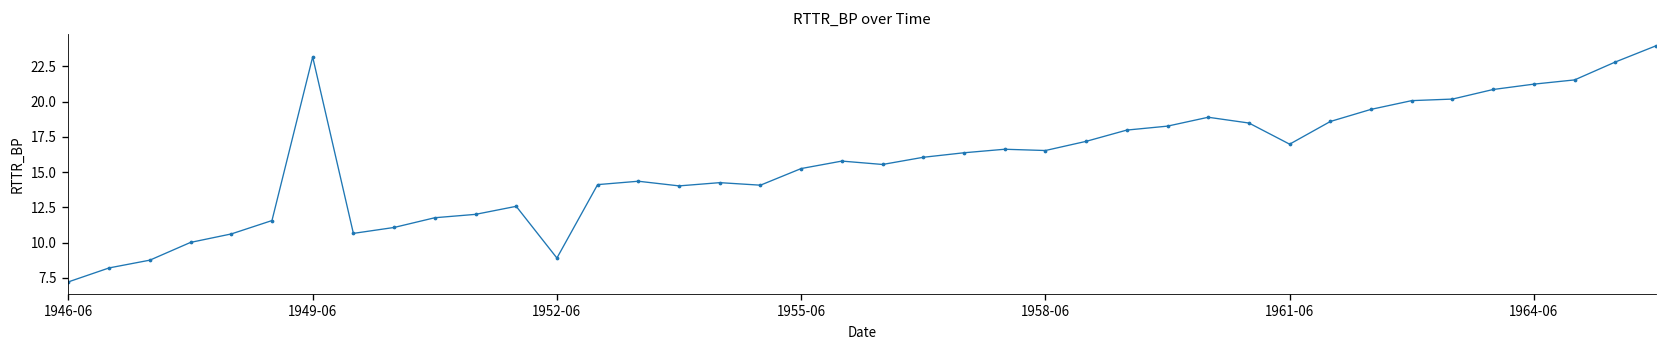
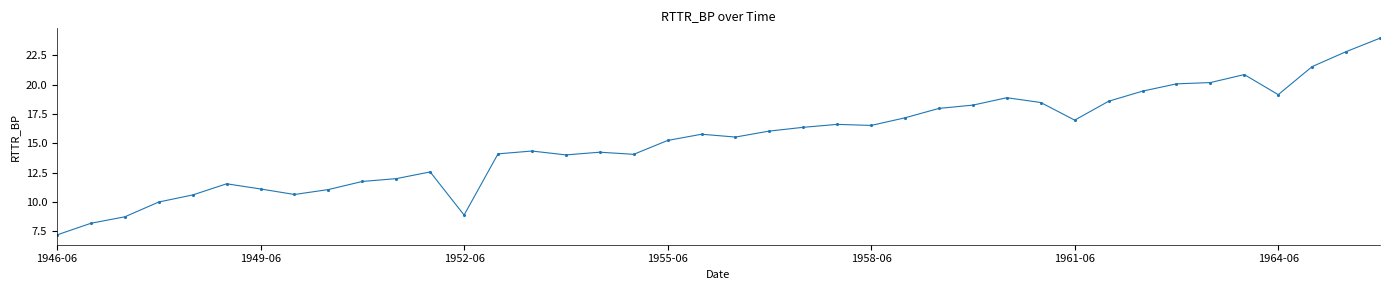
1949-06: 23.2 -> 11.1
1964-06: 21.2 -> 19.2
